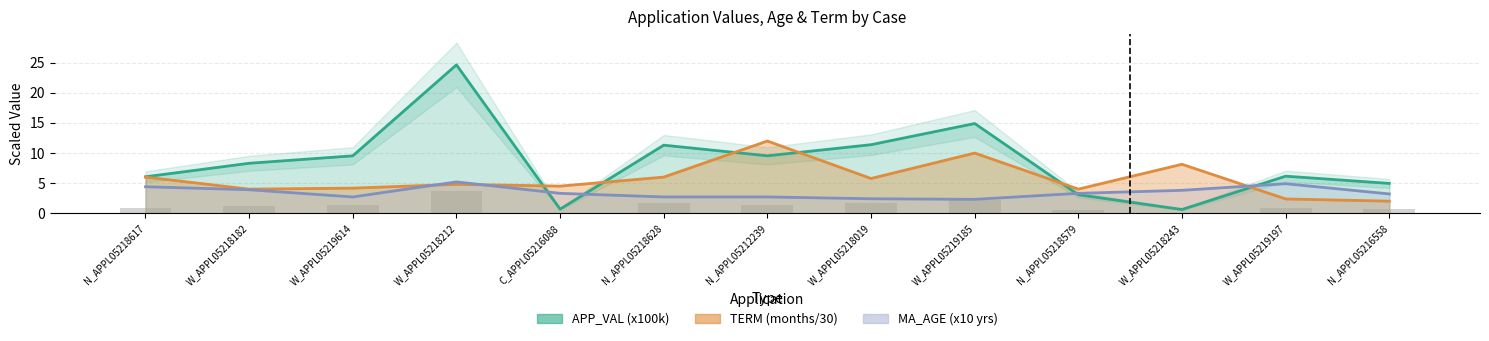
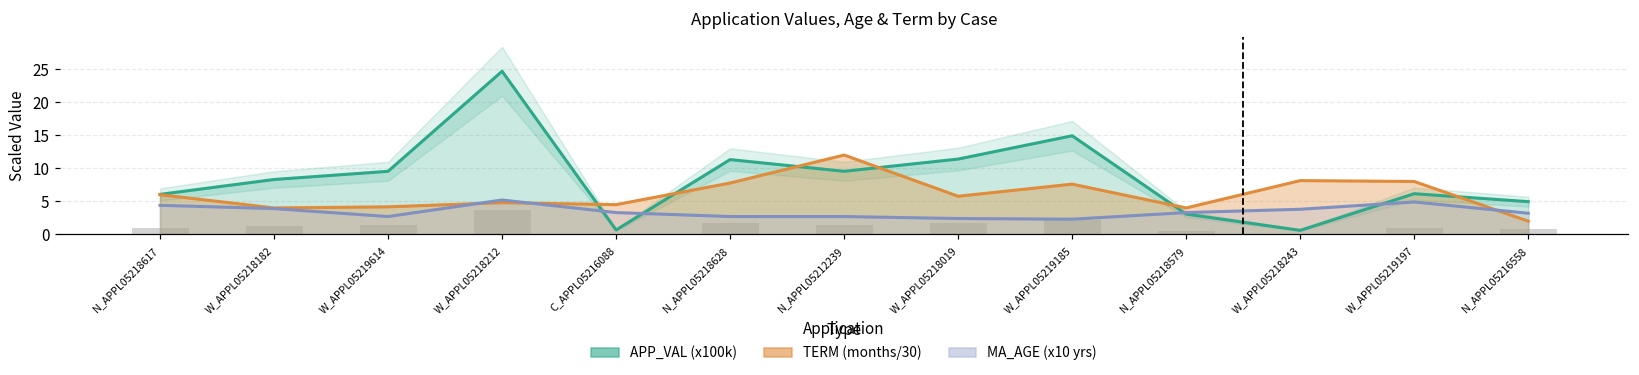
TERM (months/30), N_APPL05218628: 6 -> 8
TERM (months/30), W_APPL05219185: 10 -> 8
TERM (months/30), W_APPL05219197: 2 -> 8
